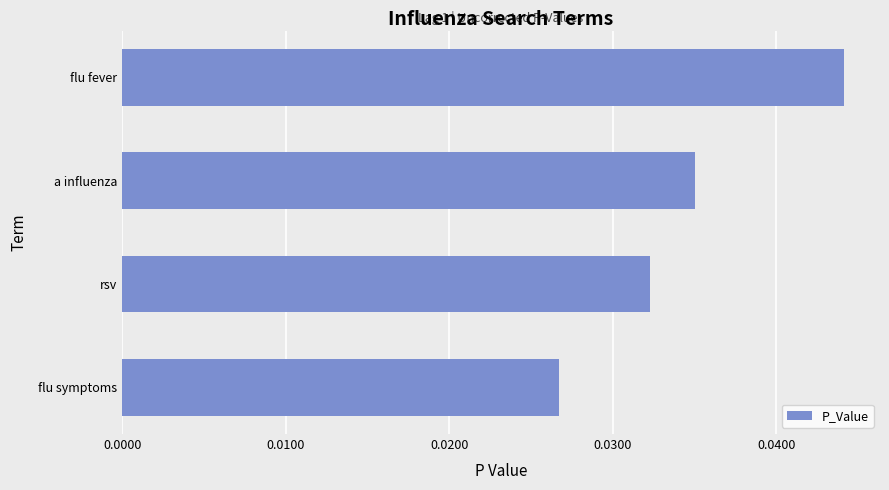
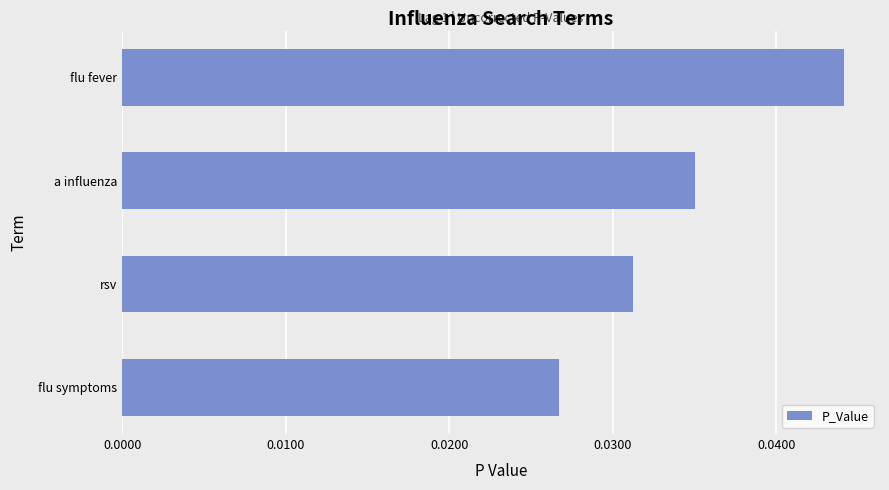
rsv: 0.0323 -> 0.0312
